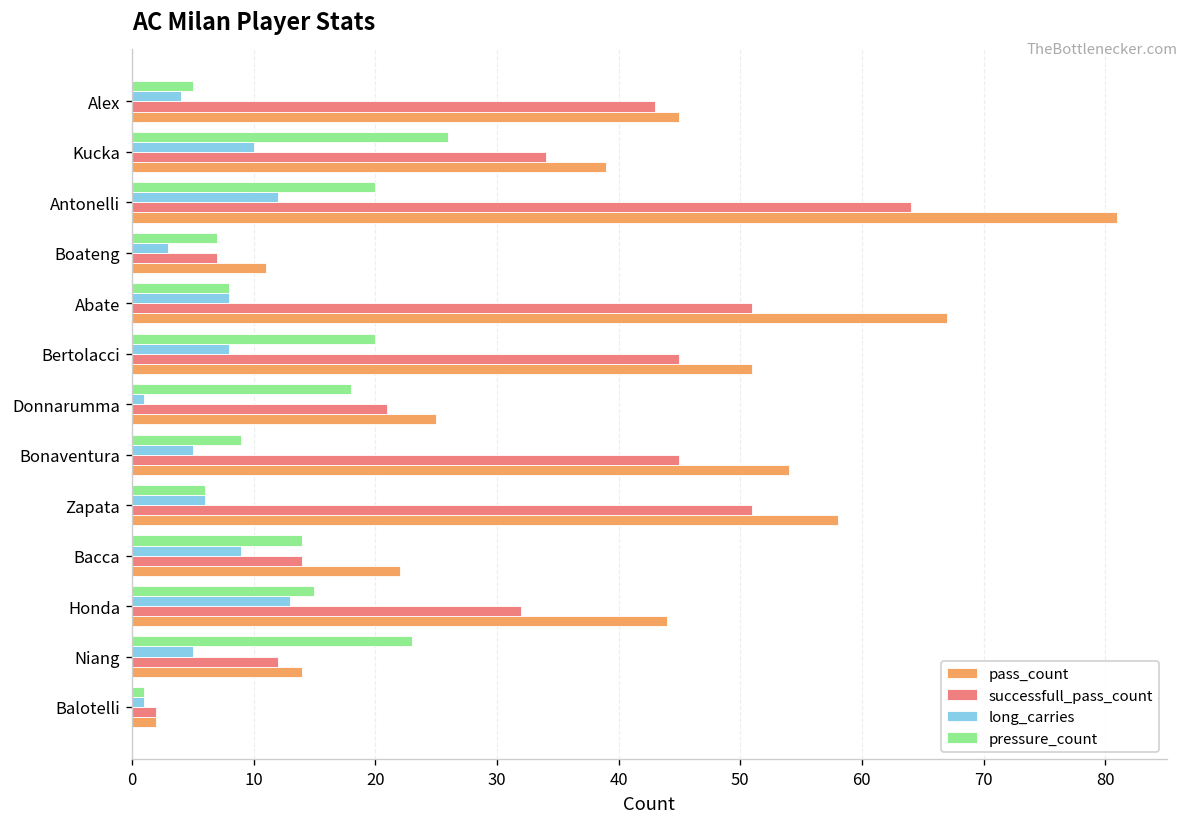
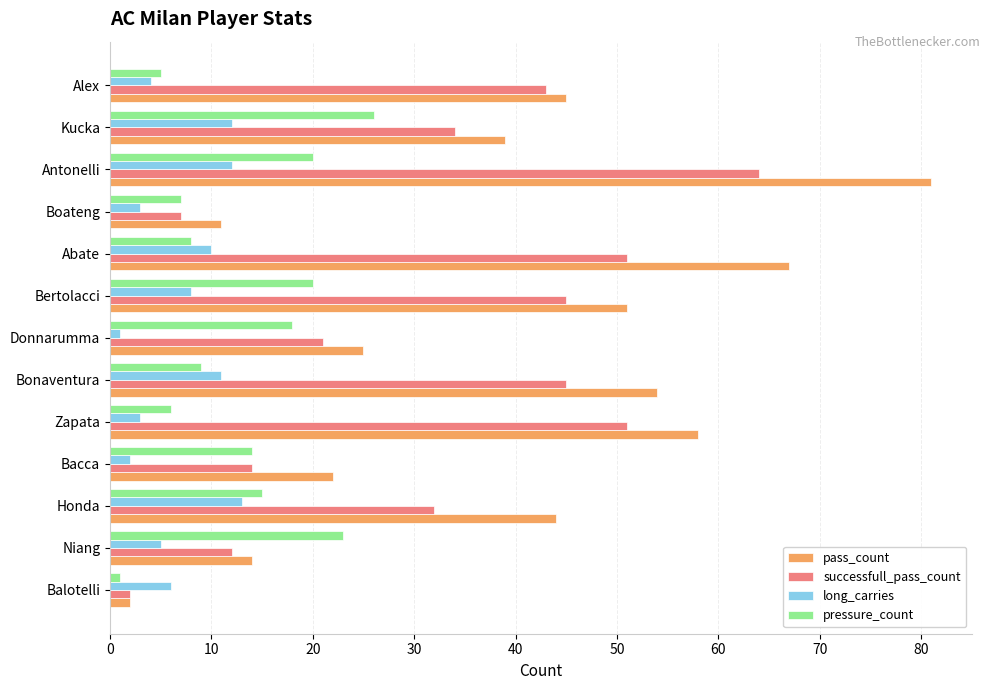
long_carries, Kucka: 10 -> 12
long_carries, Abate: 8 -> 10
long_carries, Bonaventura: 5 -> 11
long_carries, Zapata: 6 -> 3
long_carries, Bacca: 9 -> 2
long_carries, Balotelli: 1 -> 6
